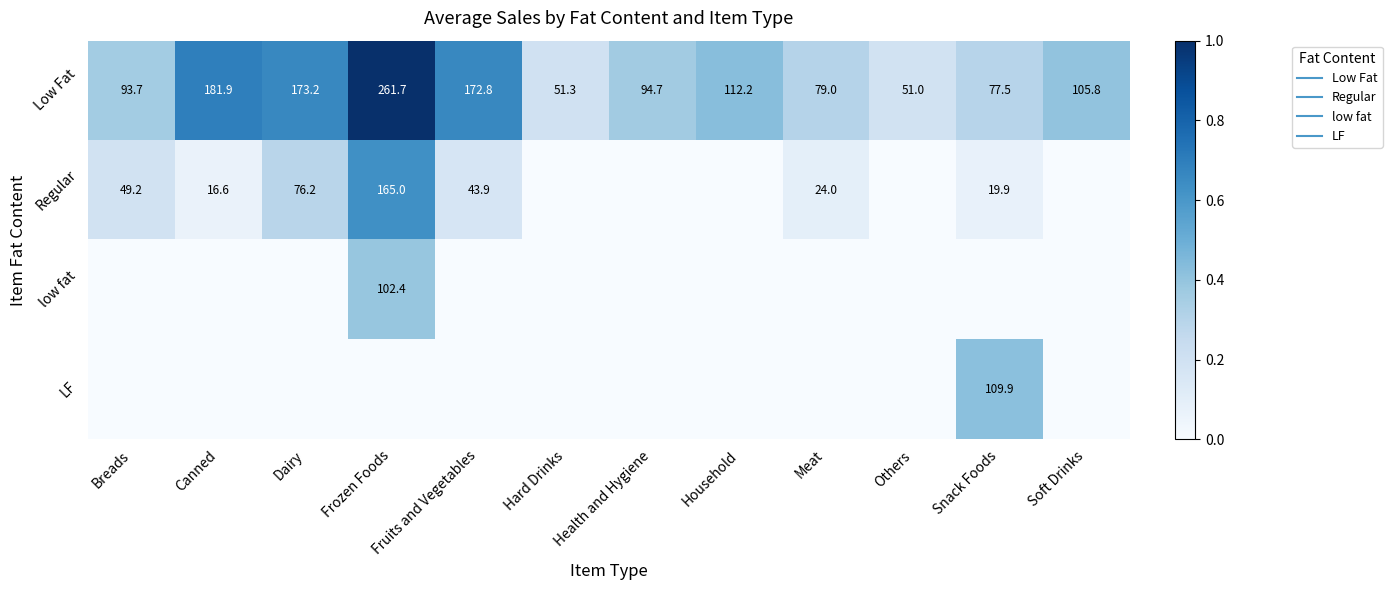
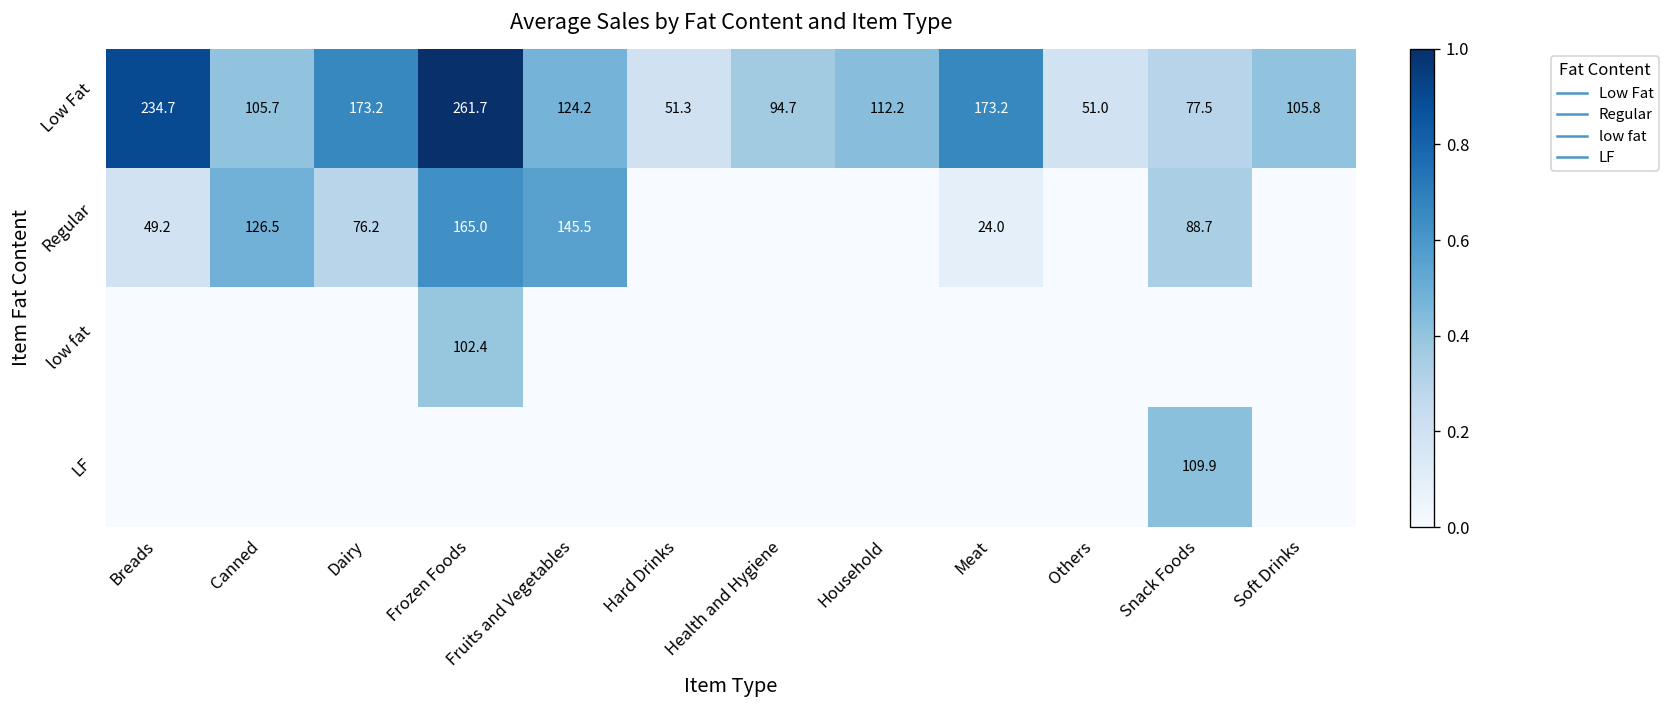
Low Fat, Breads: 93.7 -> 234.7
Low Fat, Canned: 181.9 -> 105.7
Low Fat, Fruits and Vegetables: 172.8 -> 124.2
Low Fat, Meat: 79.0 -> 173.2
Regular, Canned: 16.6 -> 126.5
Regular, Fruits and Vegetables: 43.9 -> 145.5
Regular, Snack Foods: 19.9 -> 88.7
